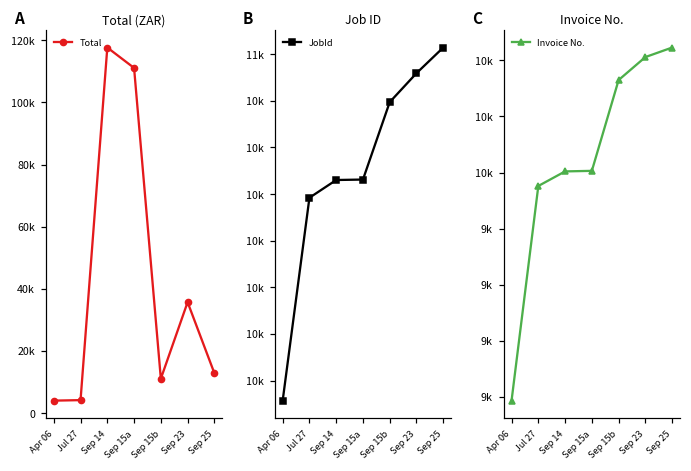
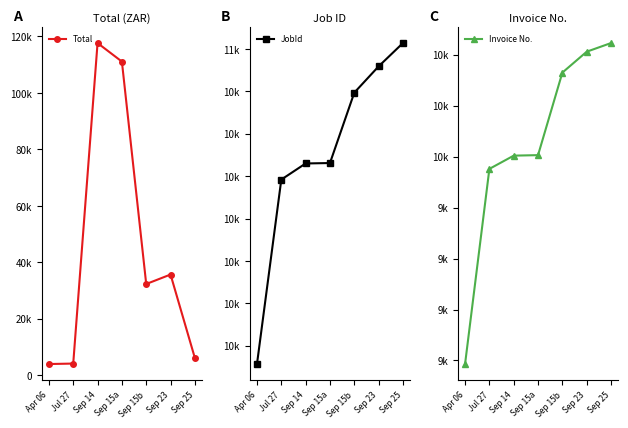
Total (ZAR), Sep 15b: 11000 -> 32000
Total (ZAR), Sep 25: 13000 -> 6000
